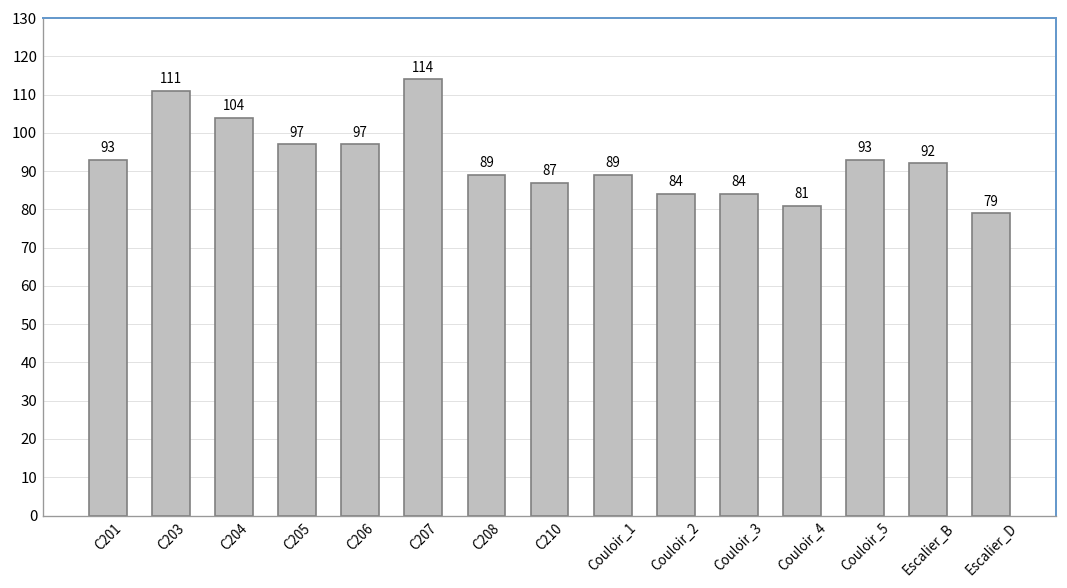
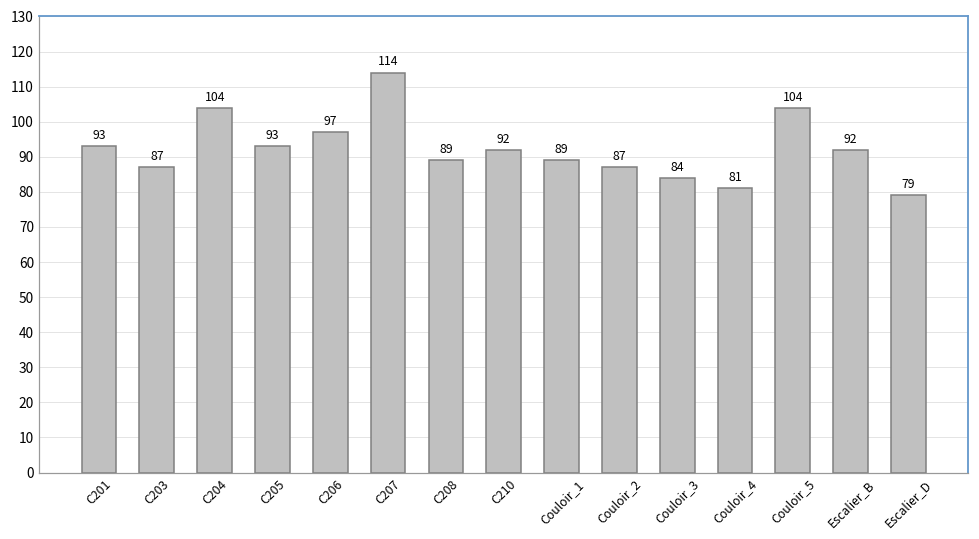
C203: 111 -> 87
C205: 97 -> 93
C210: 87 -> 92
Couloir_2: 84 -> 87
Couloir_5: 93 -> 104
